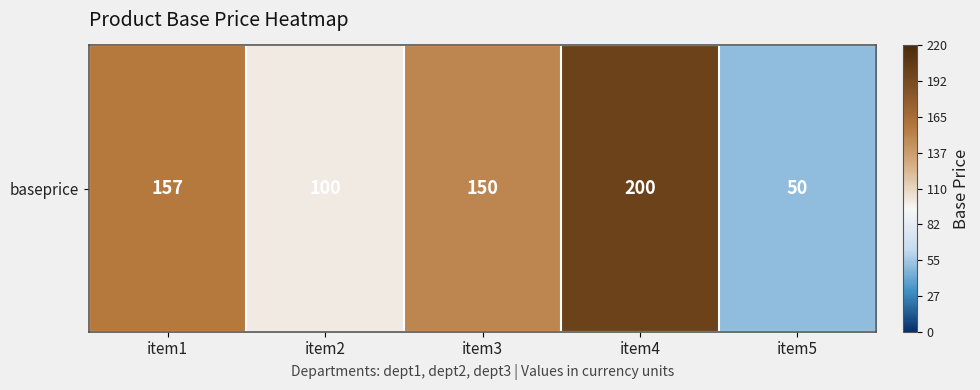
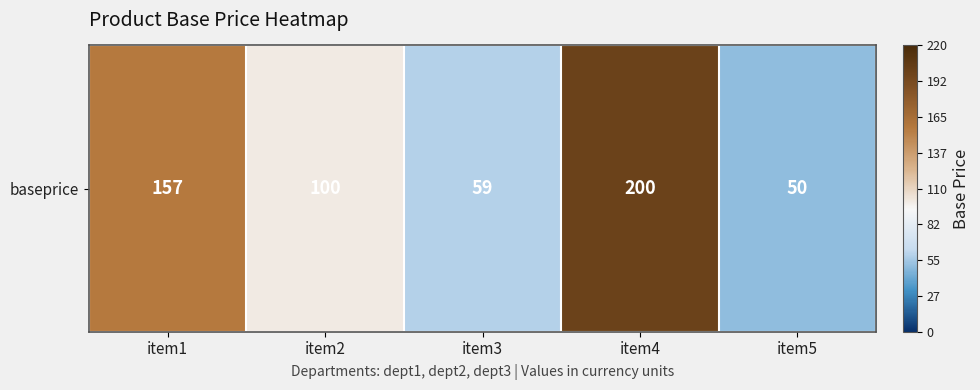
baseprice, item3: 150 -> 59
